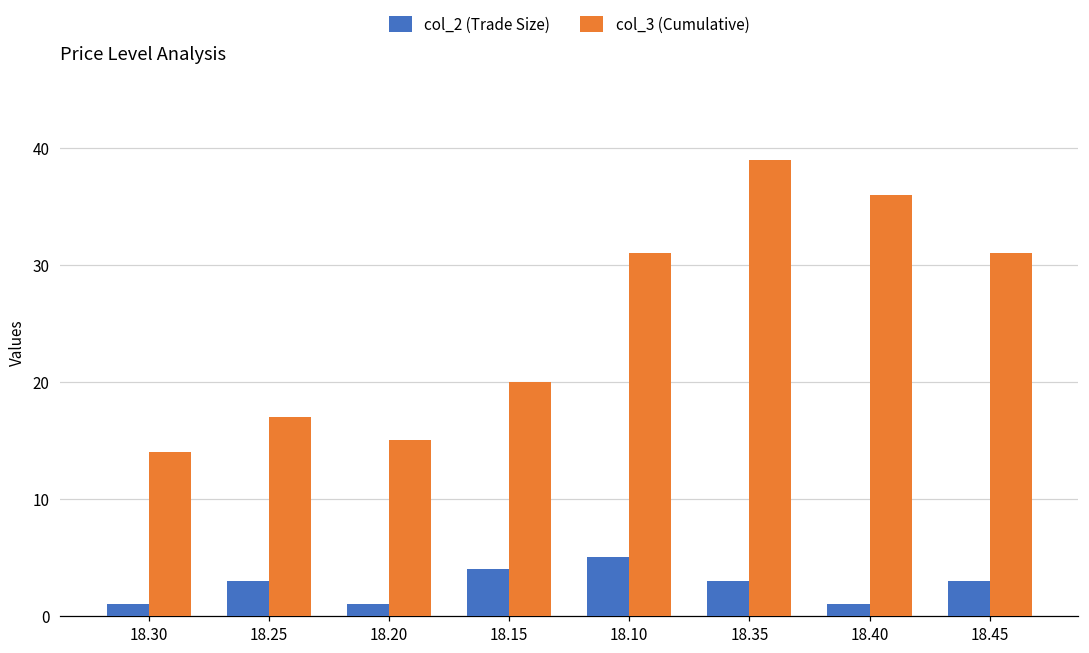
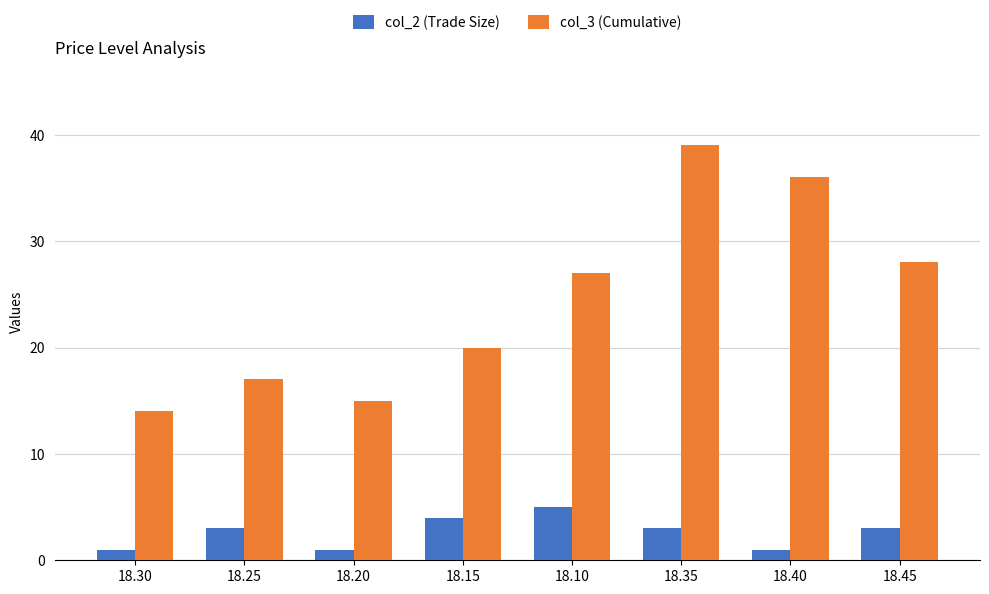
col_3 (Cumulative), 18.10: 31 -> 27
col_3 (Cumulative), 18.45: 31 -> 28
